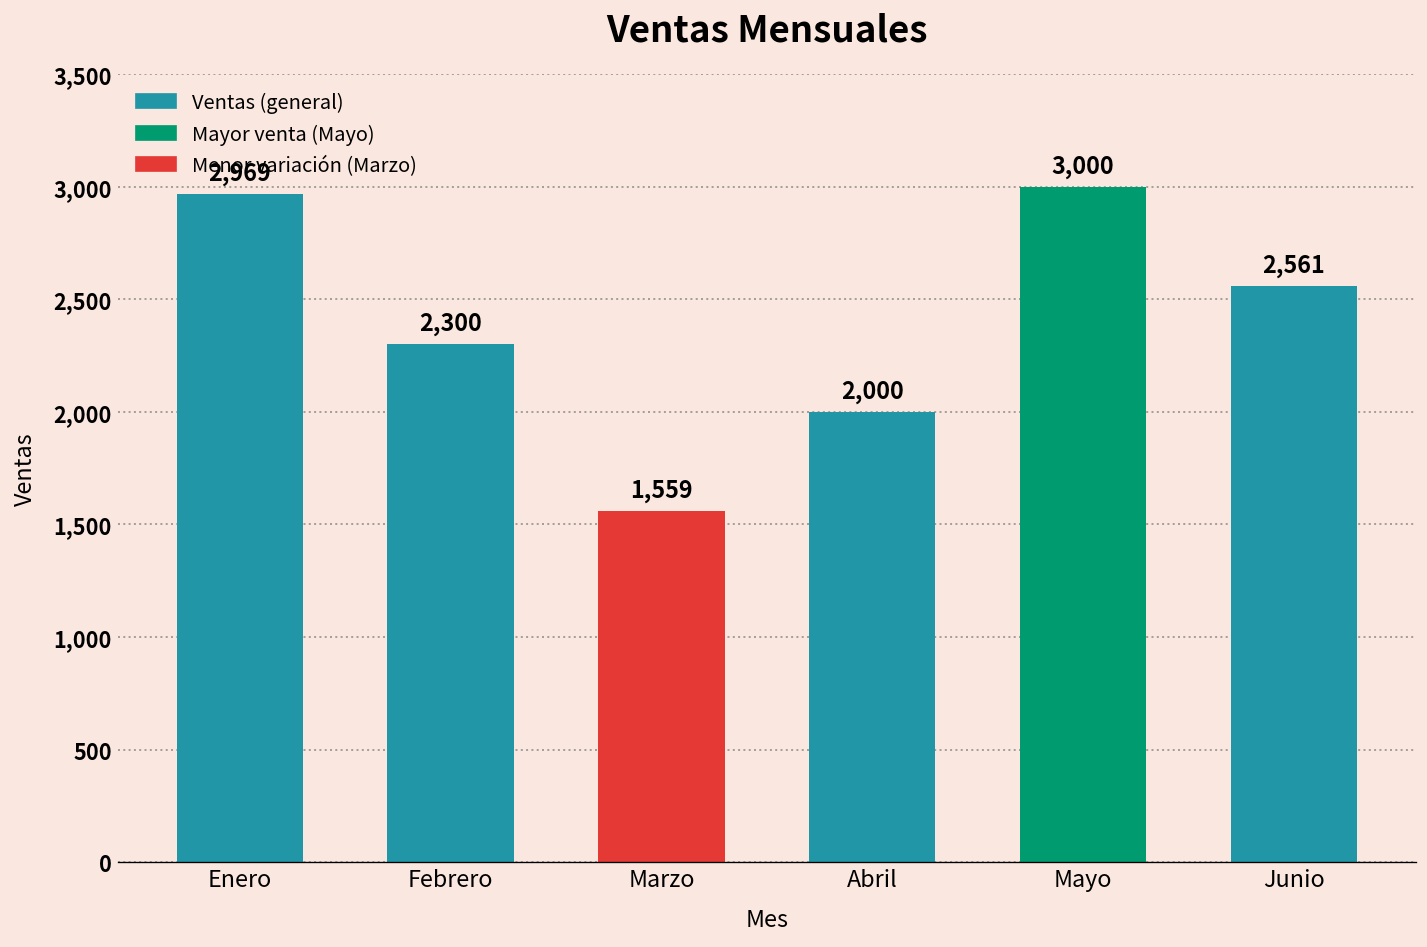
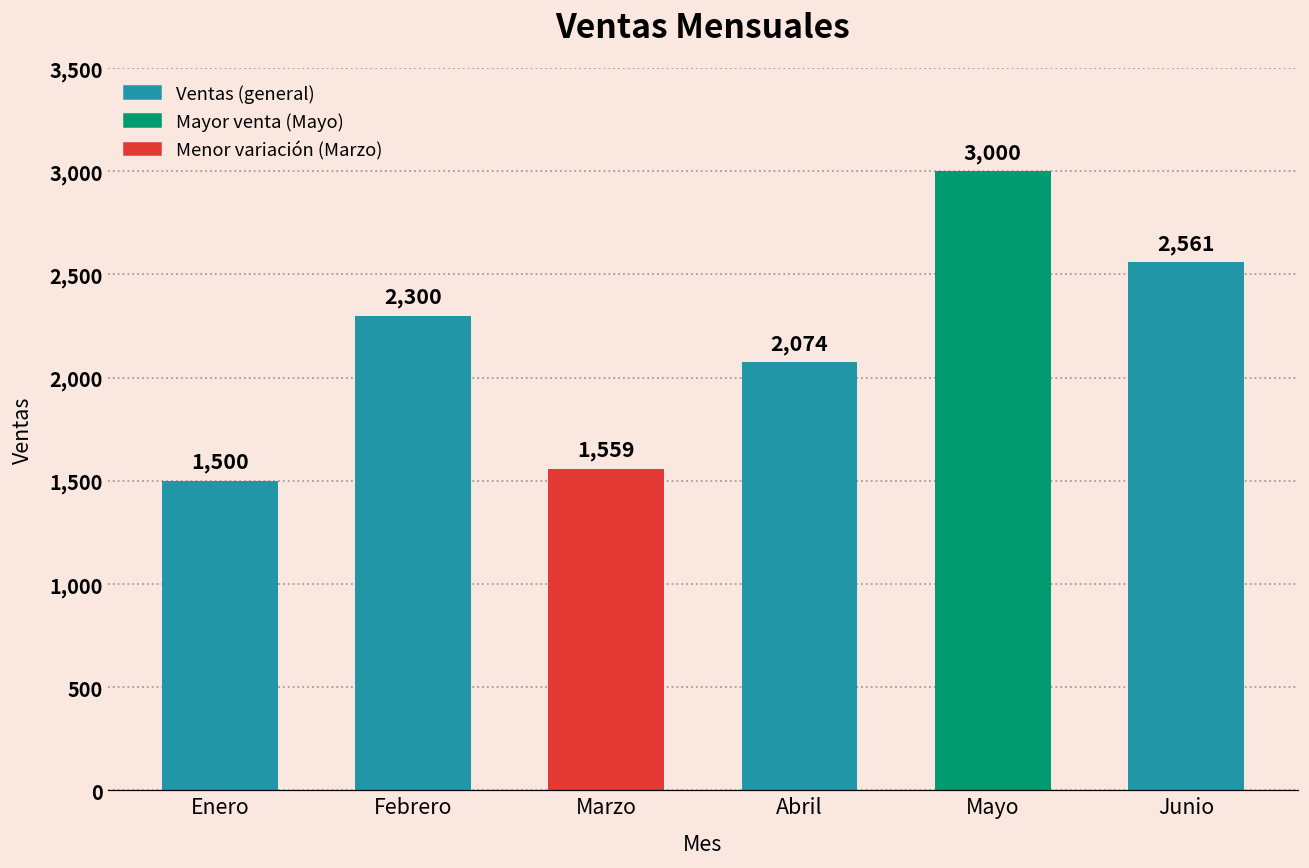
Enero: 2,969 -> 1,500
Abril: 2,000 -> 2,074
